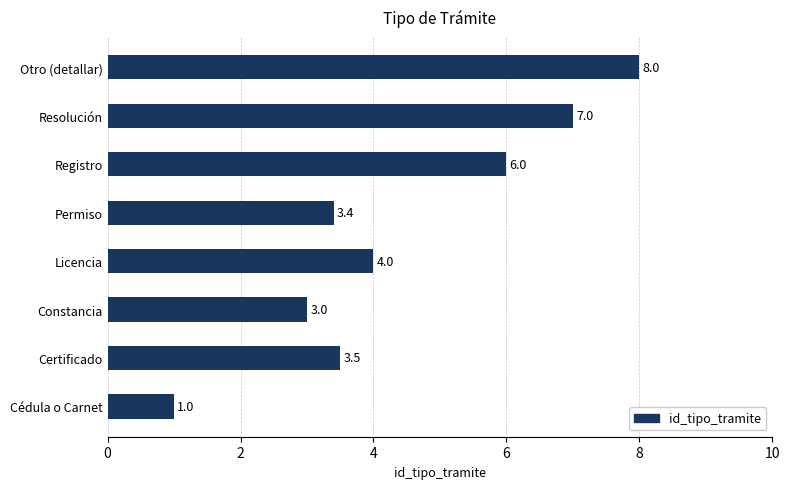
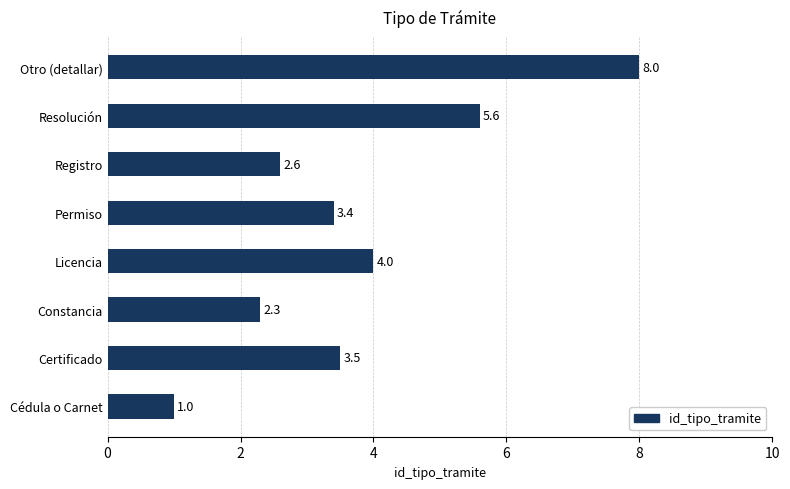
Resolución: 7.0 -> 5.6
Registro: 6.0 -> 2.6
Constancia: 3.0 -> 2.3
